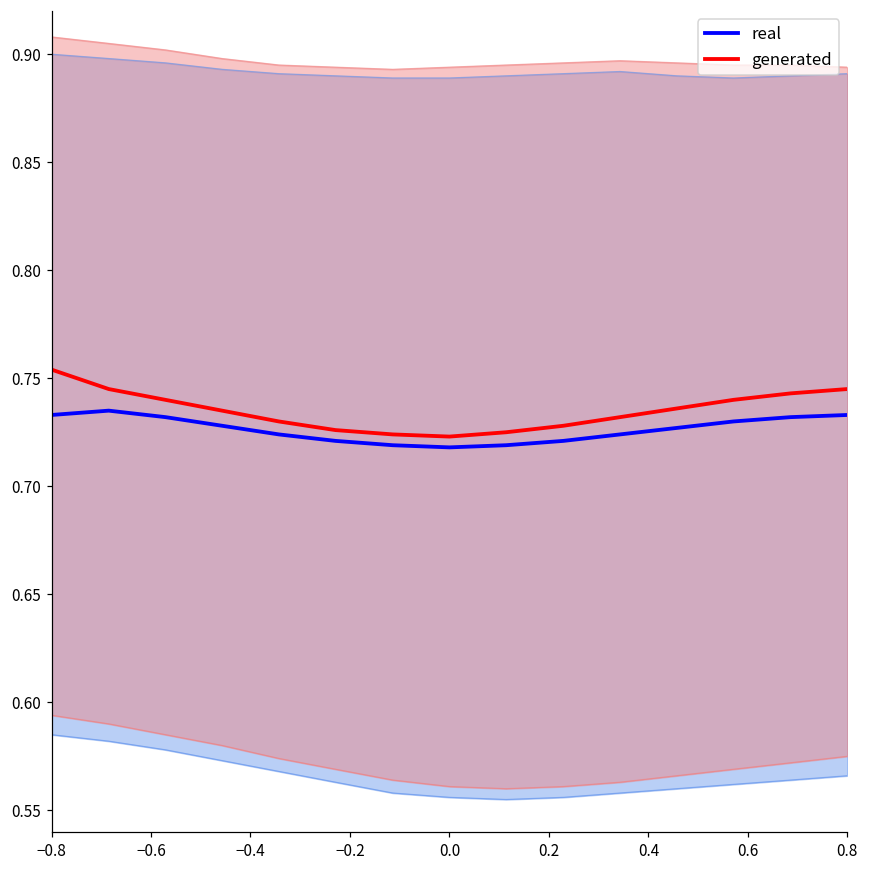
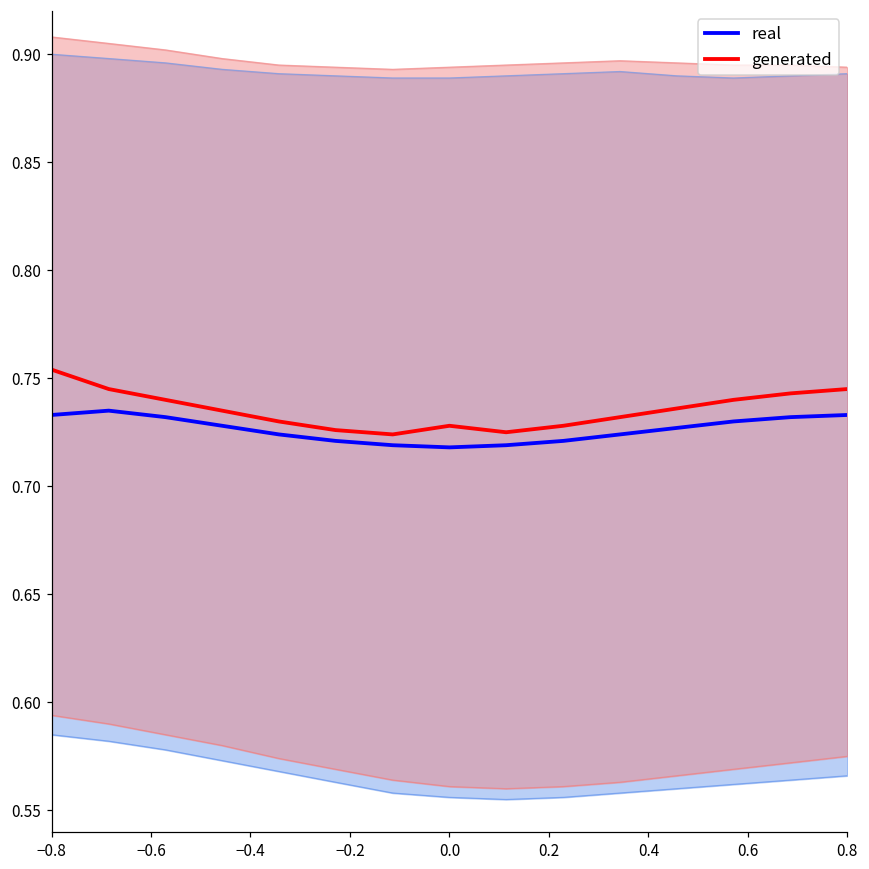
generated, 0.0: 0.723 -> 0.728
